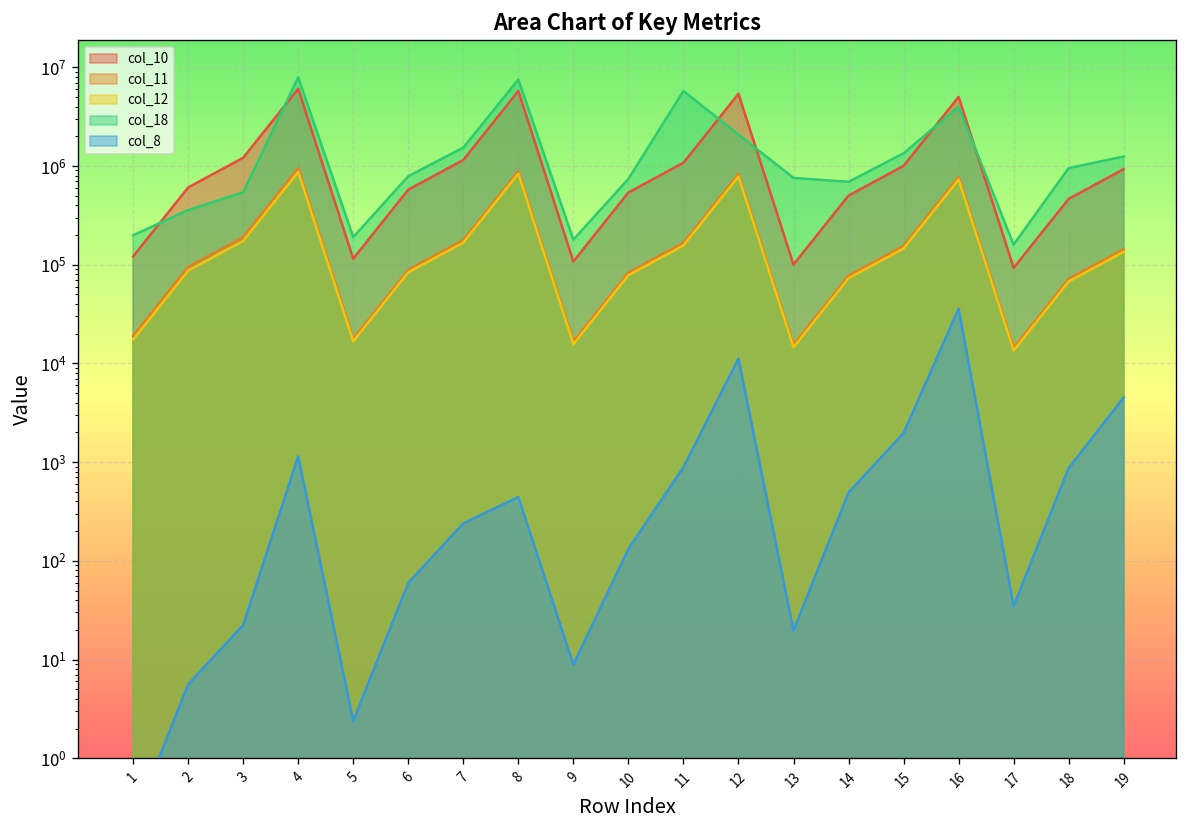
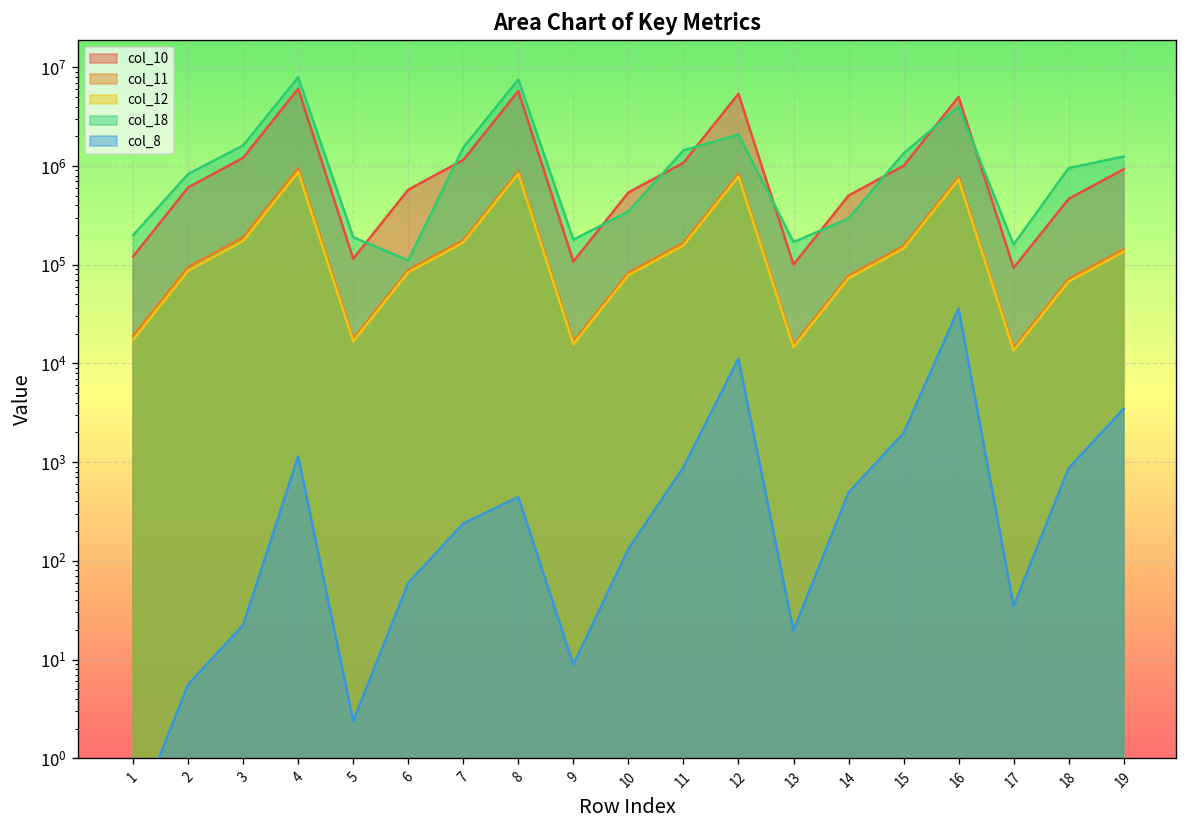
col_18, 2: 400000 -> 800000
col_18, 3: 500000 -> 1600000
col_18, 6: 800000 -> 110000
col_18, 10: 700000 -> 350000
col_18, 11: 6000000 -> 1400000
col_18, 13: 800000 -> 170000
col_18, 14: 700000 -> 290000
col_8, 19: 5000 -> 3500
